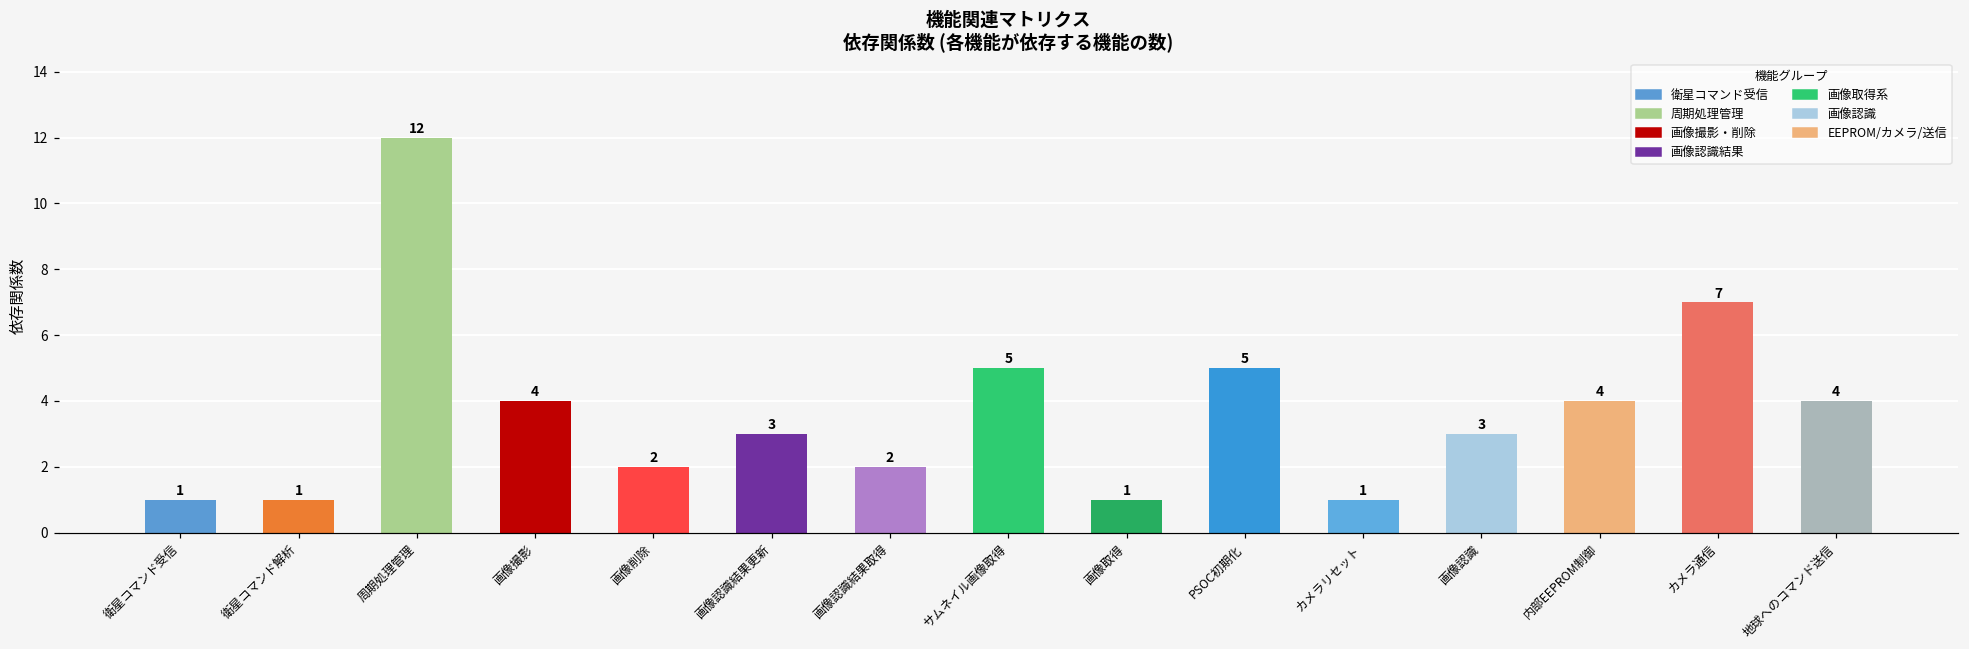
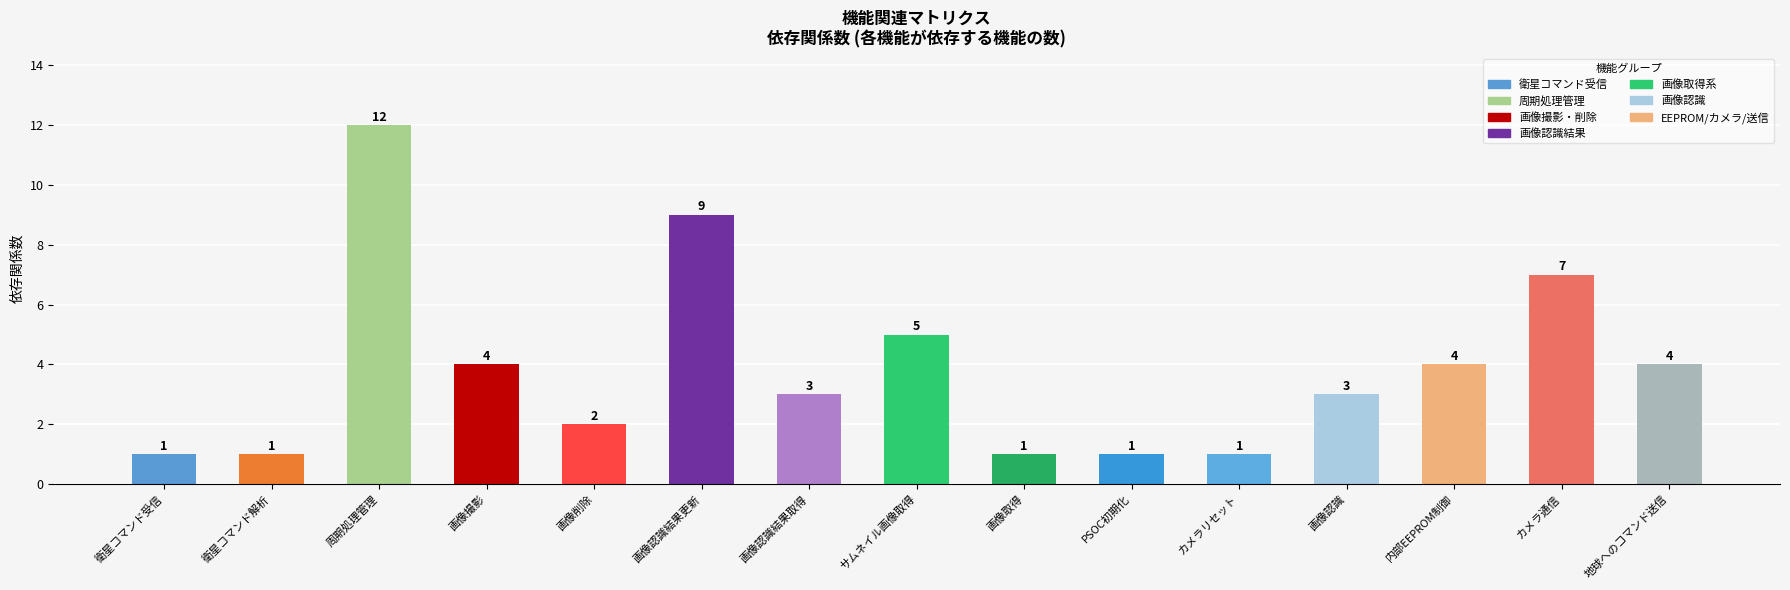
画像認識結果更新: 3 -> 9
画像認識結果取得: 2 -> 3
PSOC初期化: 5 -> 1
